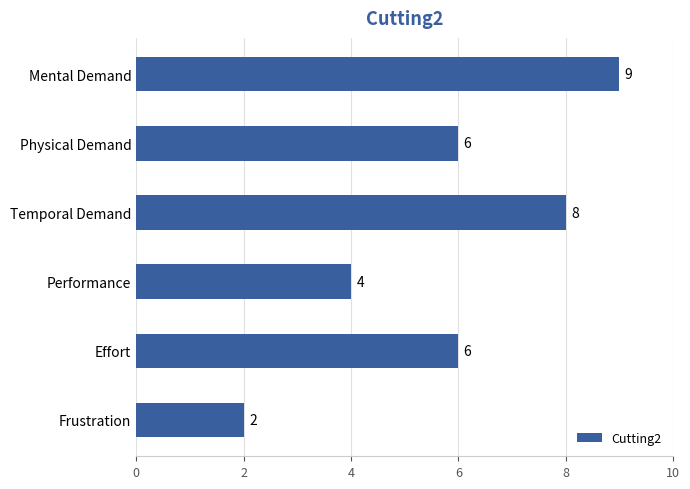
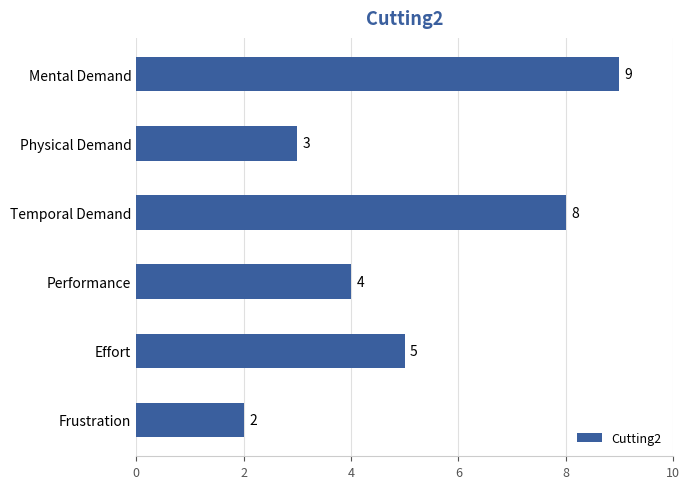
Physical Demand: 6 -> 3
Effort: 6 -> 5
